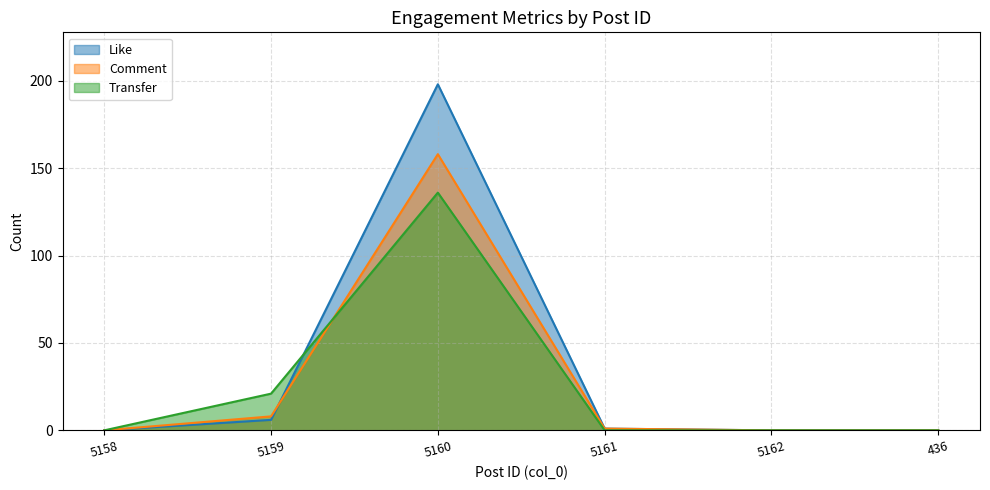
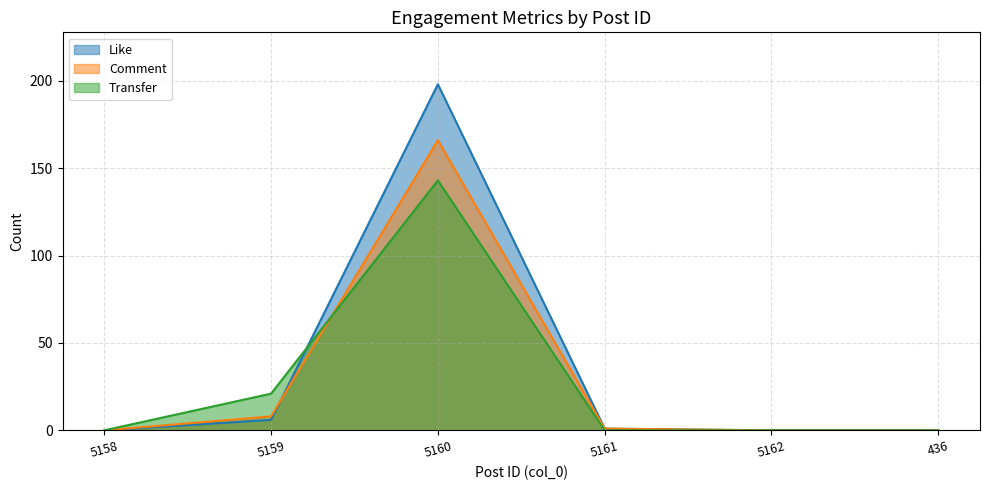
Comment, 5160: 158 -> 166
Transfer, 5160: 136 -> 143
